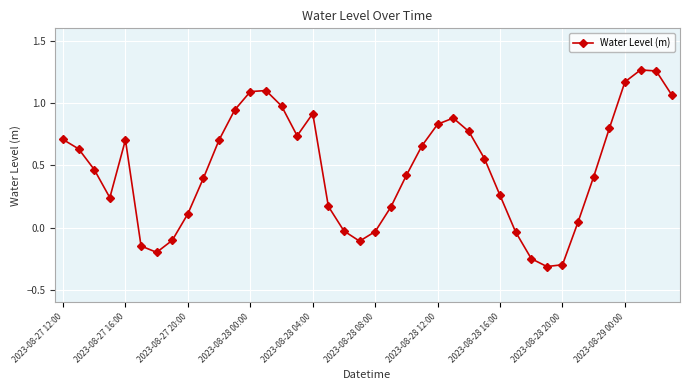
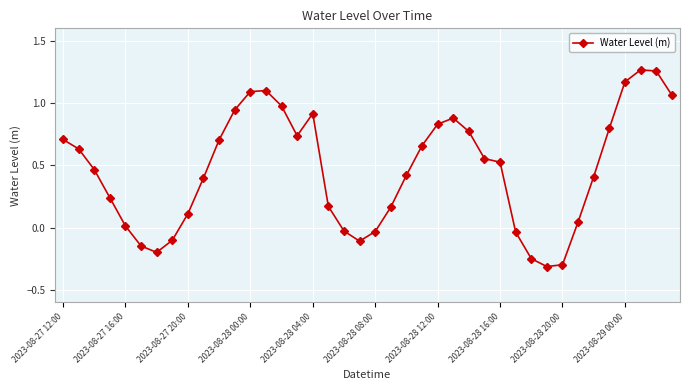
2023-08-27 16:00: 0.70 -> 0.01
2023-08-28 16:00: 0.26 -> 0.52
